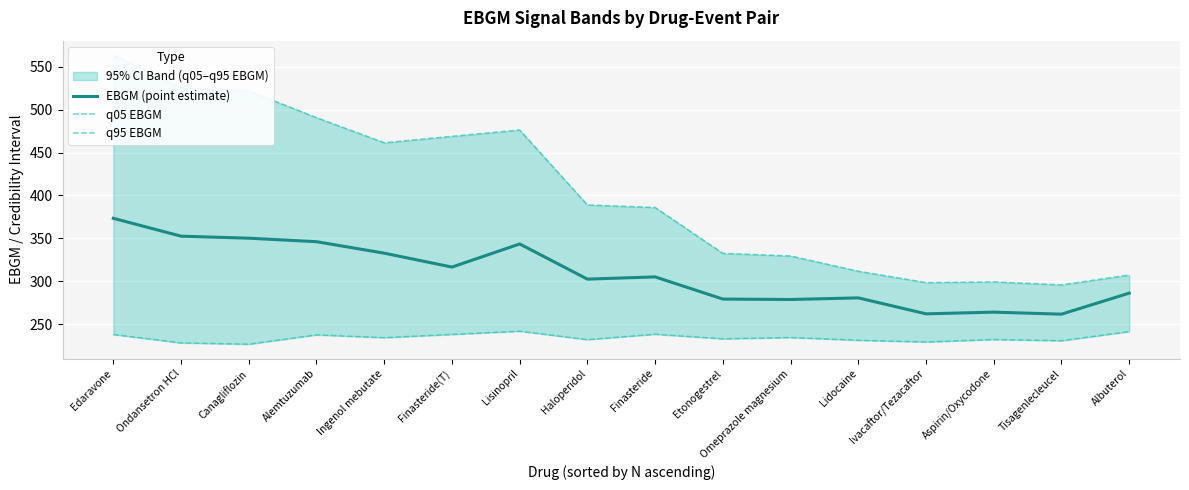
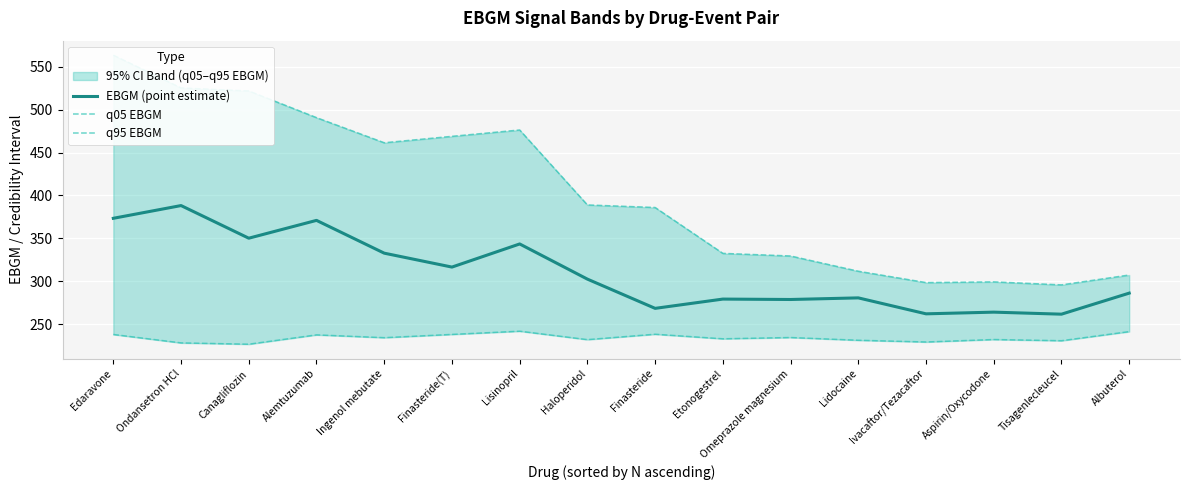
EBGM (point estimate), Ondansetron HCl: 350 -> 390
EBGM (point estimate), Alemtuzumab: 350 -> 370
EBGM (point estimate), Finasteride: 310 -> 270
